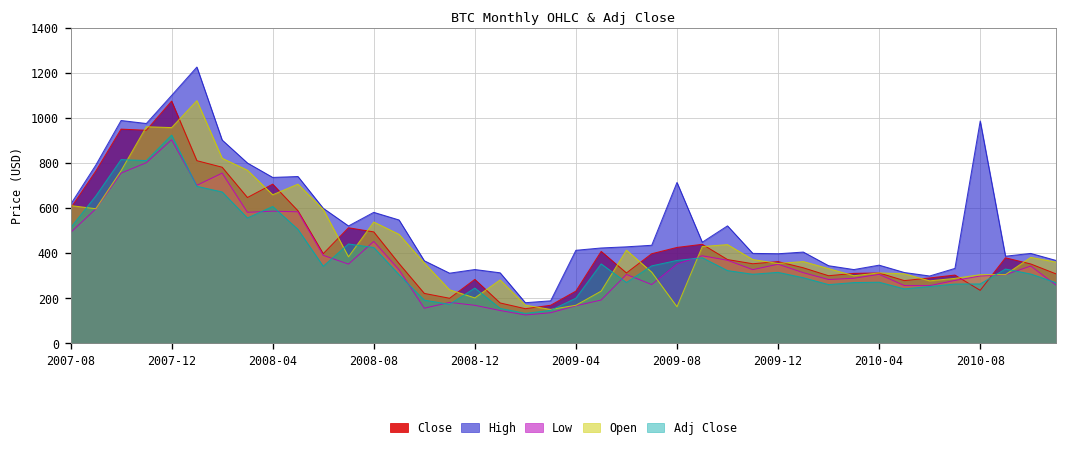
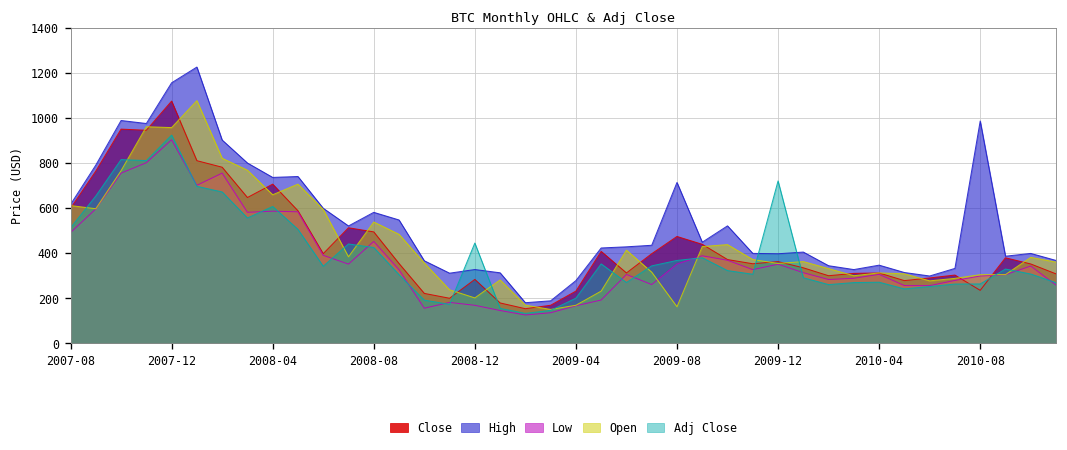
High, 2007-12: 1100 -> 1160
Adj Close, 2008-12: 240 -> 440
High, 2009-04: 410 -> 280
Close, 2009-08: 420 -> 470
Adj Close, 2009-12: 310 -> 720
